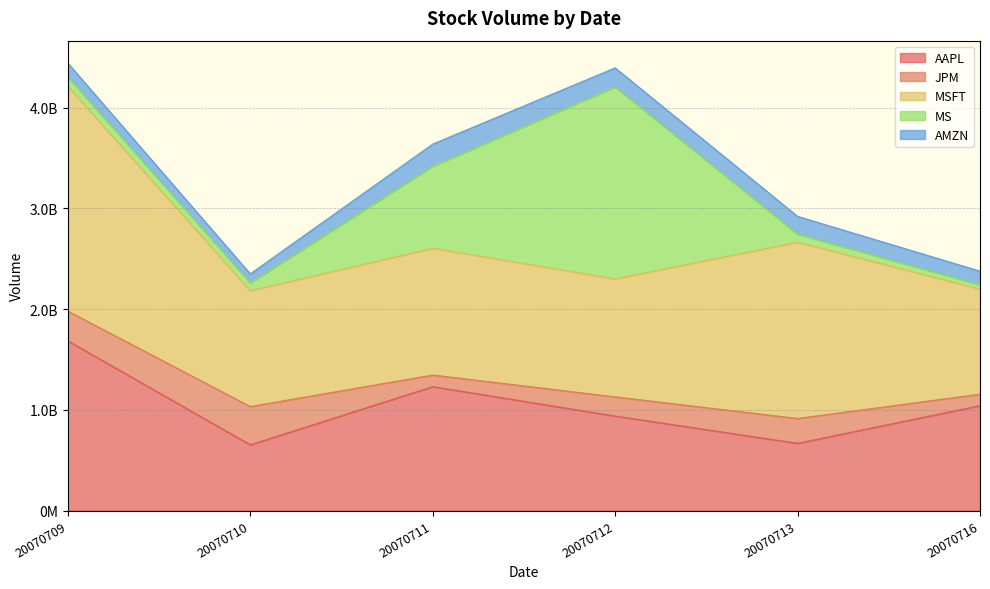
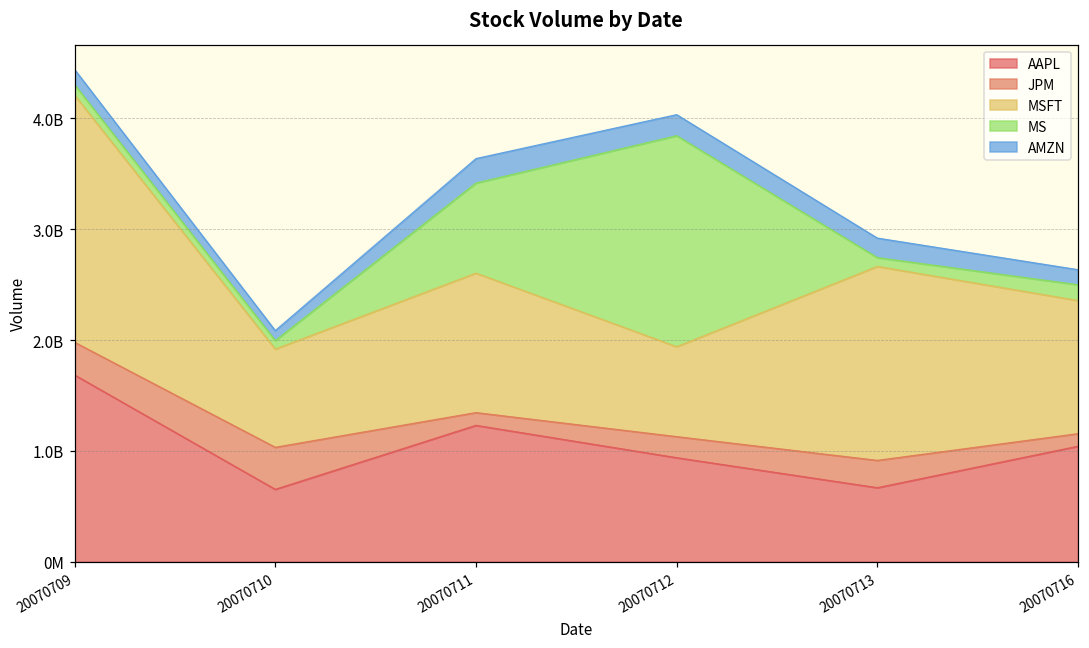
MSFT, 20070710: 1150000000 -> 890000000
MSFT, 20070712: 1170000000 -> 810000000
MS, 20070716: 40000000 -> 140000000
MSFT, 20070716: 1040000000 -> 1200000000
